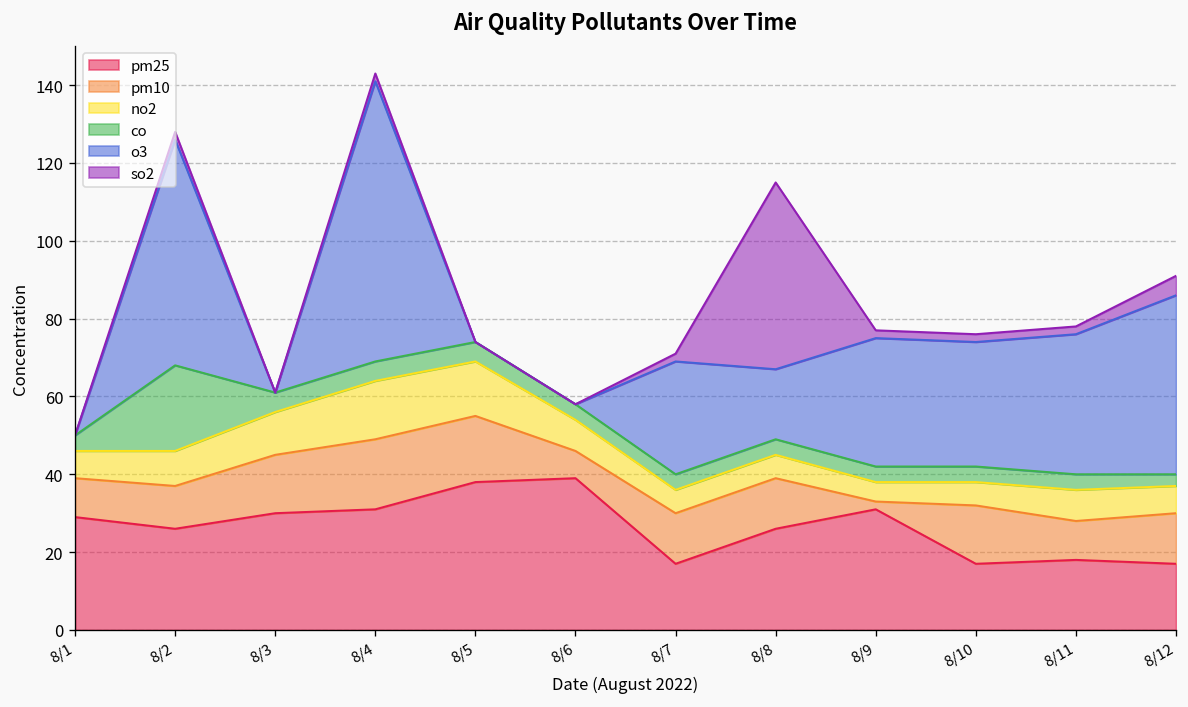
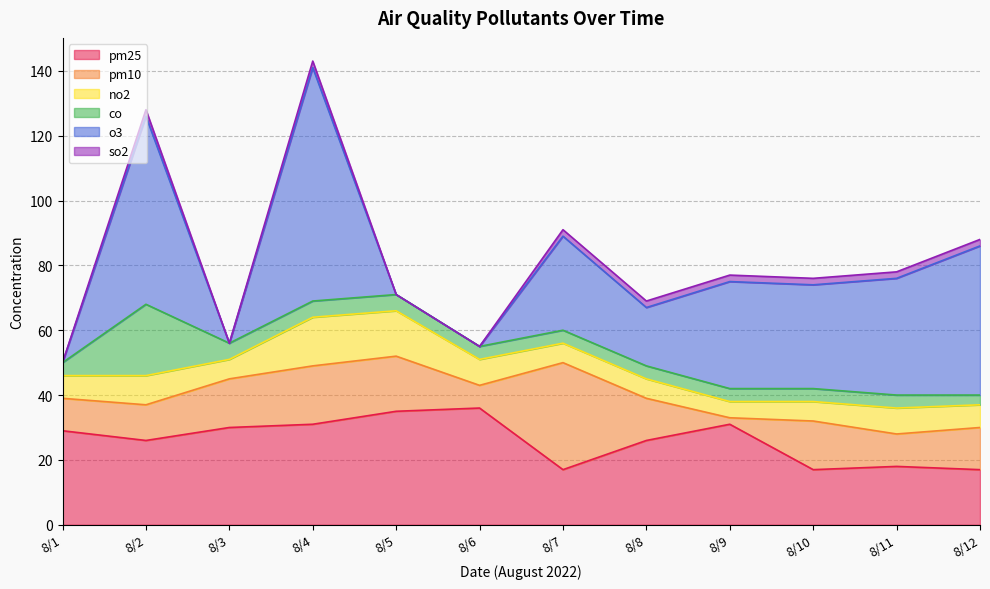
no2, 8/3: 11 -> 6
pm25, 8/5: 38 -> 35
pm25, 8/6: 39 -> 36
pm10, 8/7: 13 -> 33
so2, 8/8: 48 -> 2
so2, 8/12: 5 -> 2
